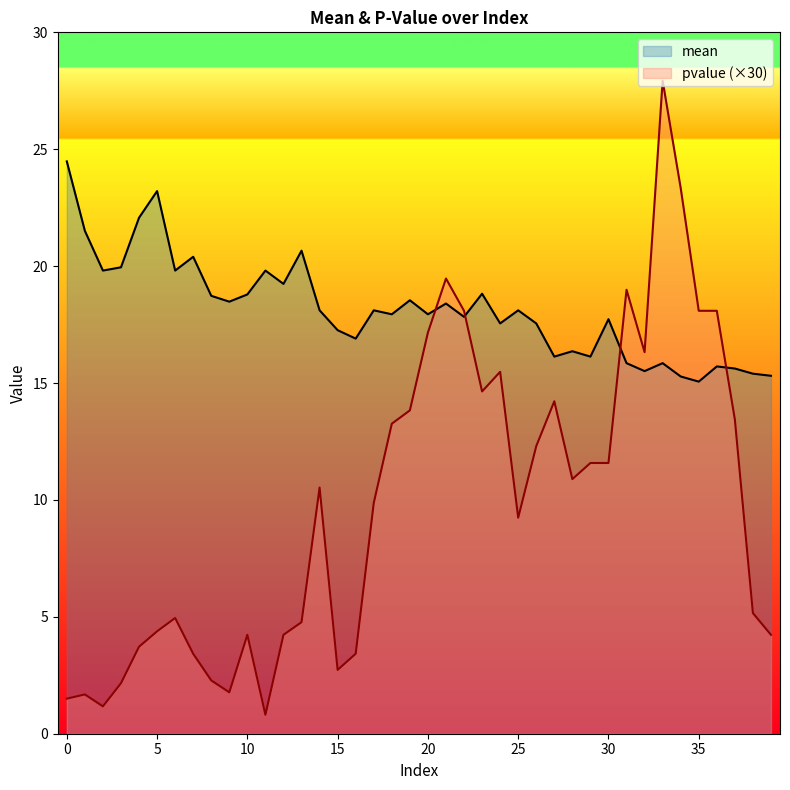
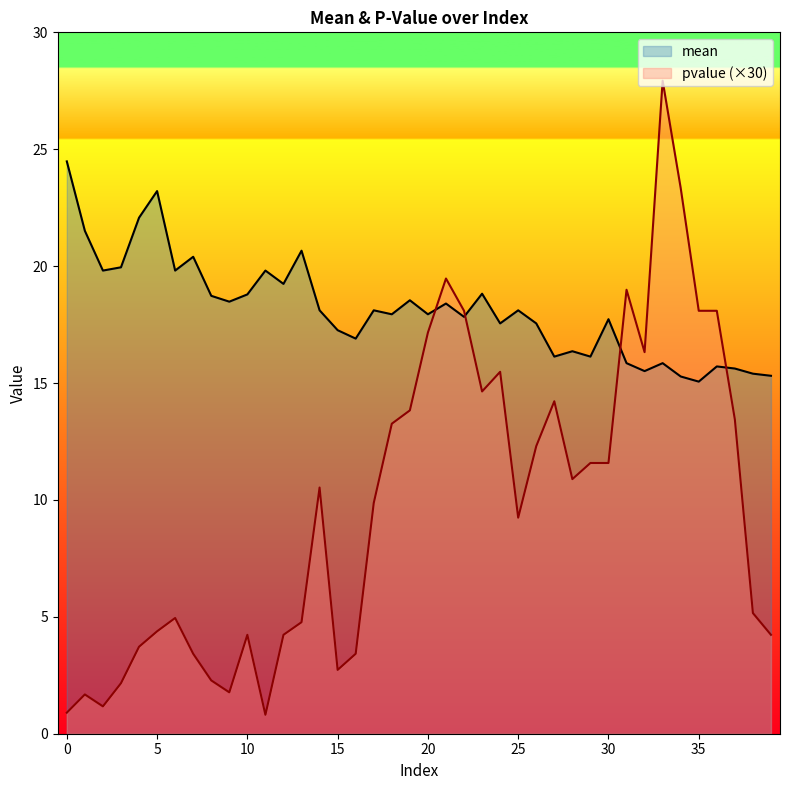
pvalue (×30), 0: 1.5 -> 0.9
